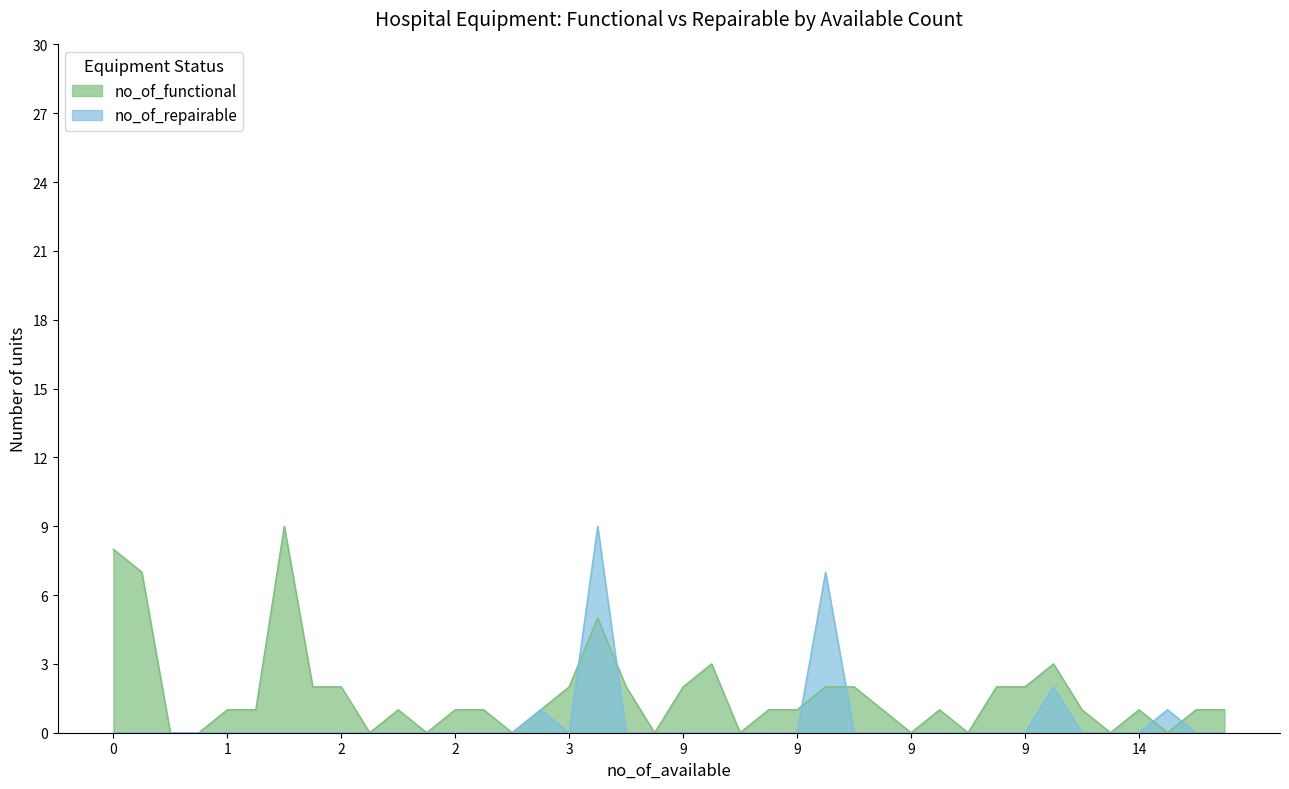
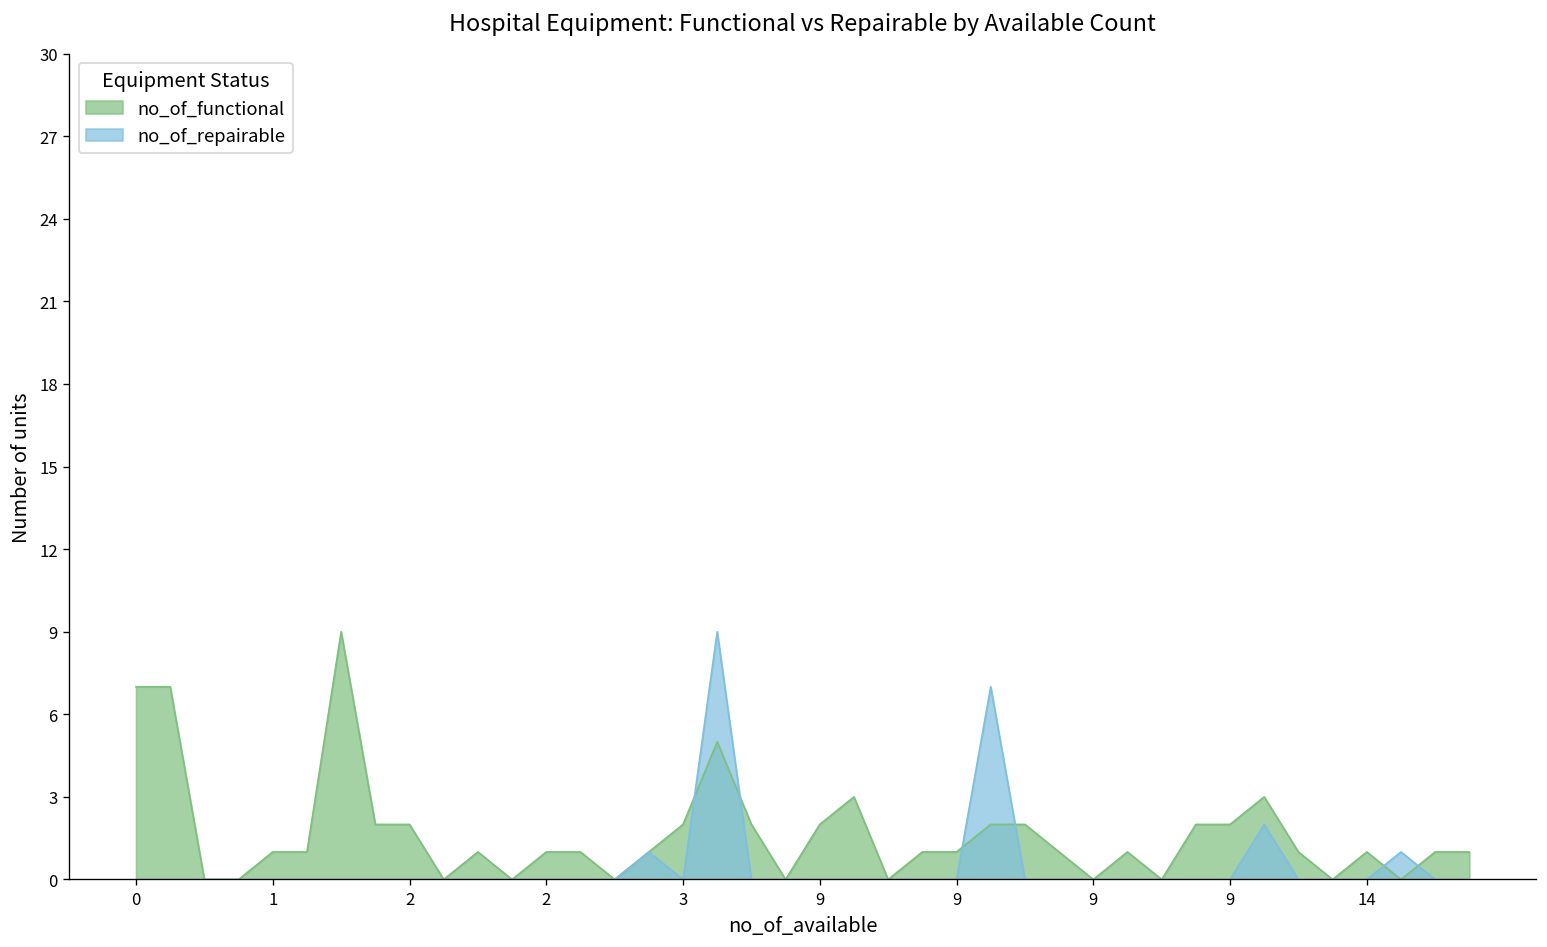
no_of_functional, 0: 8 -> 7
